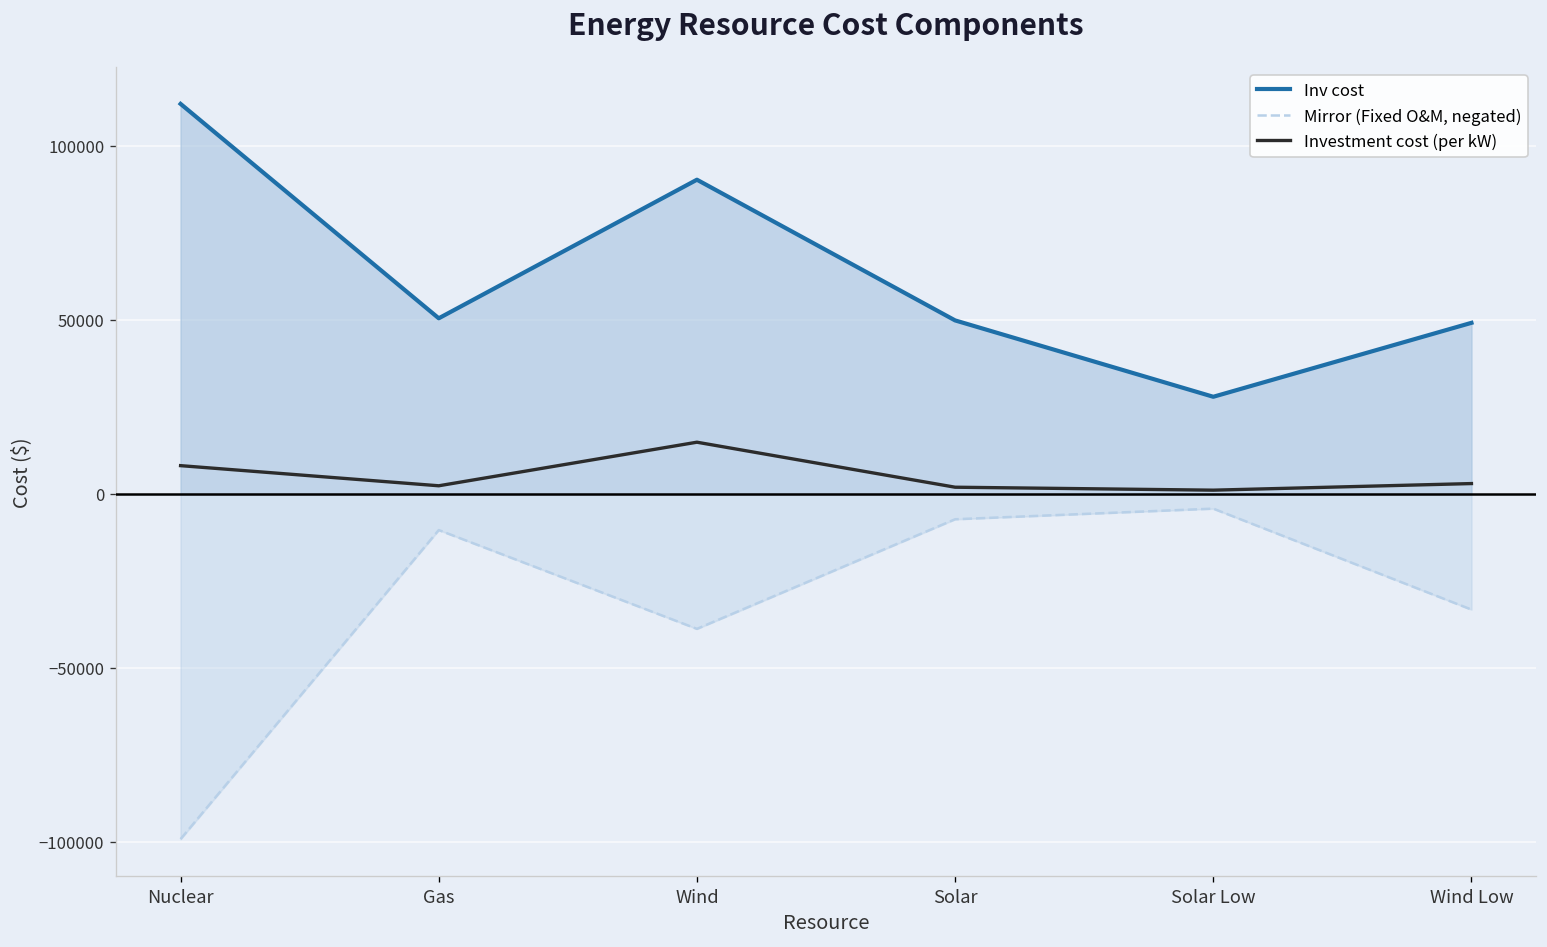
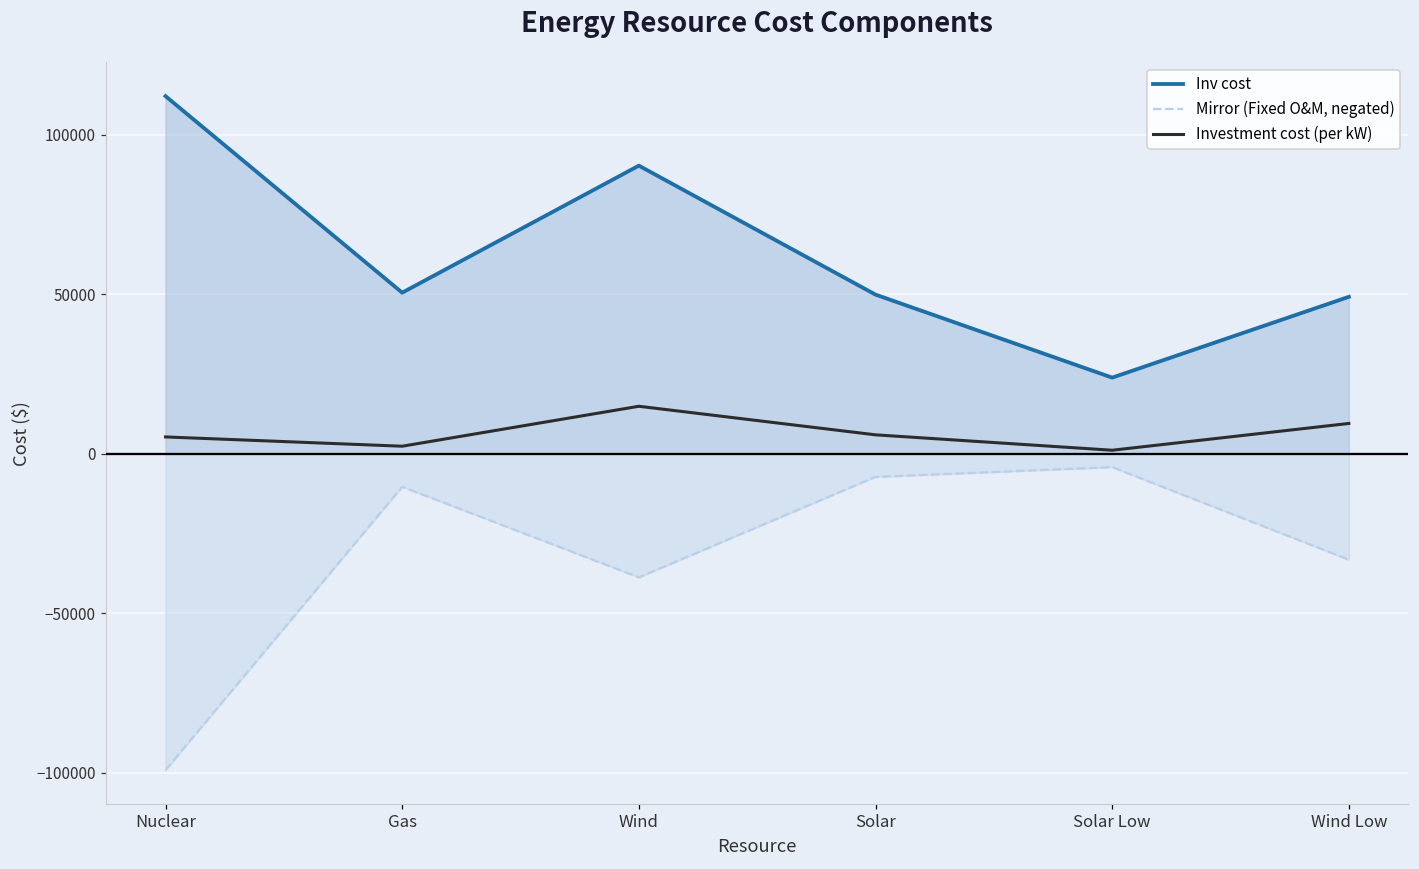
Investment cost (per kW), Nuclear: 8000 -> 5000
Investment cost (per kW), Solar: 2000 -> 6000
Inv cost, Solar Low: 28000 -> 24000
Investment cost (per kW), Wind Low: 3000 -> 9000
